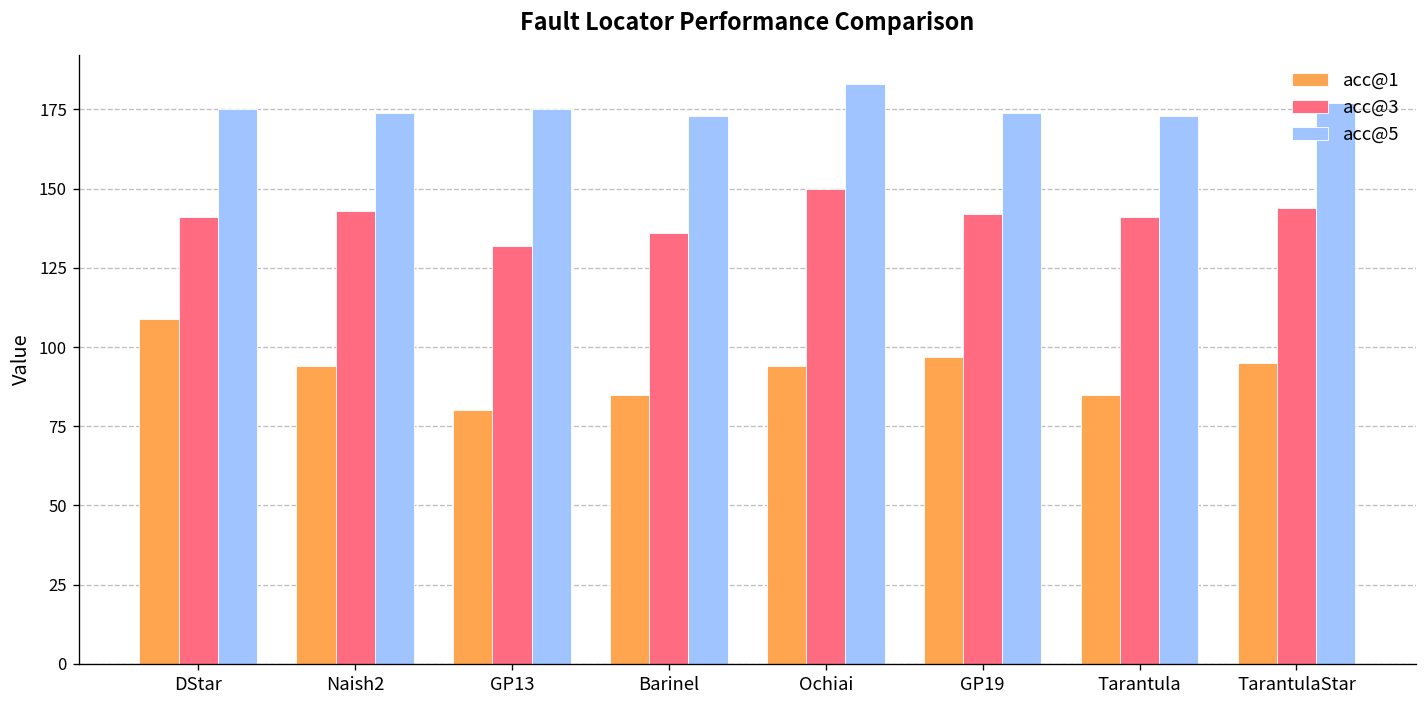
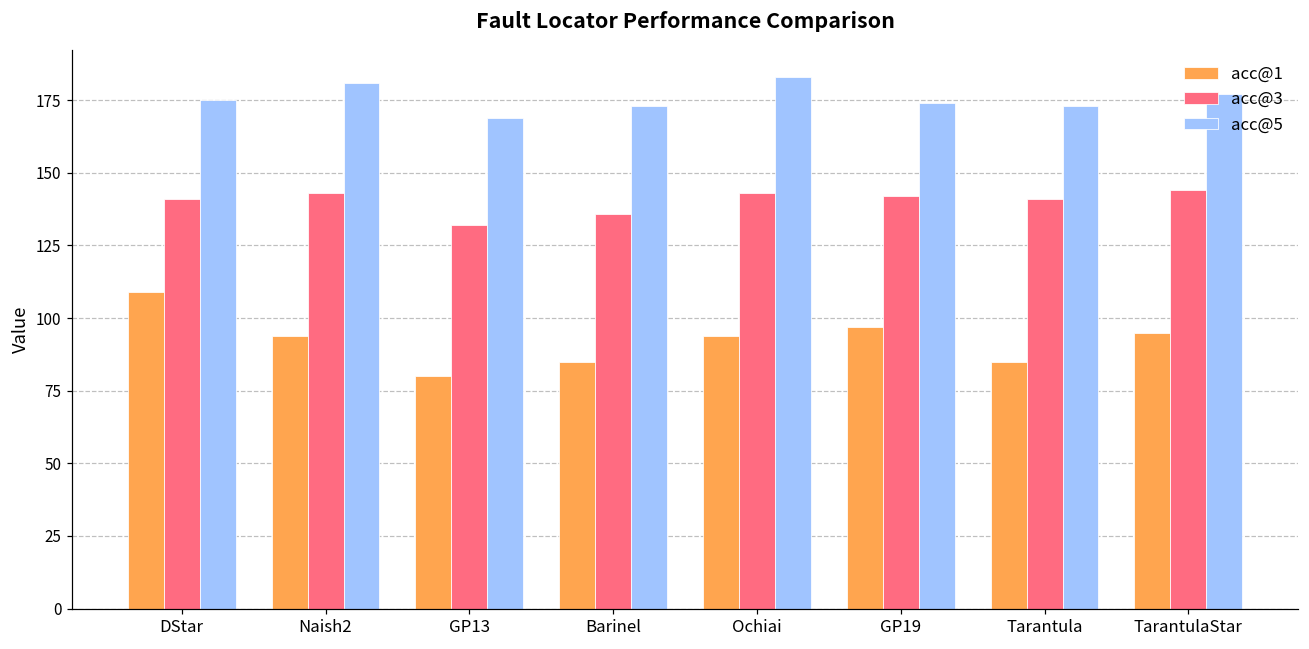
acc@5, Naish2: 174 -> 181
acc@5, GP13: 175 -> 169
acc@3, Ochiai: 150 -> 143
